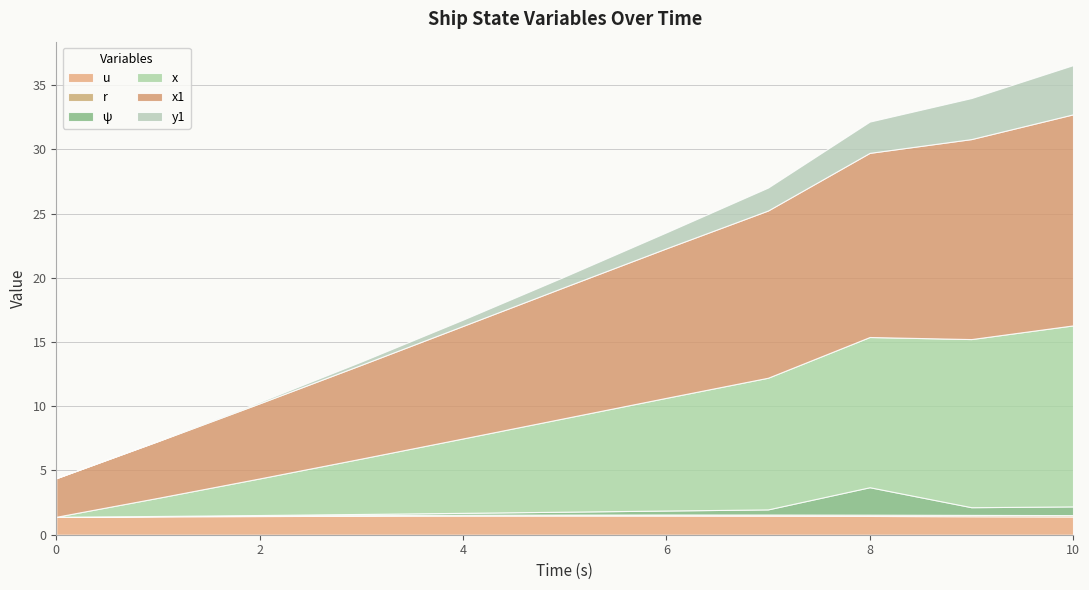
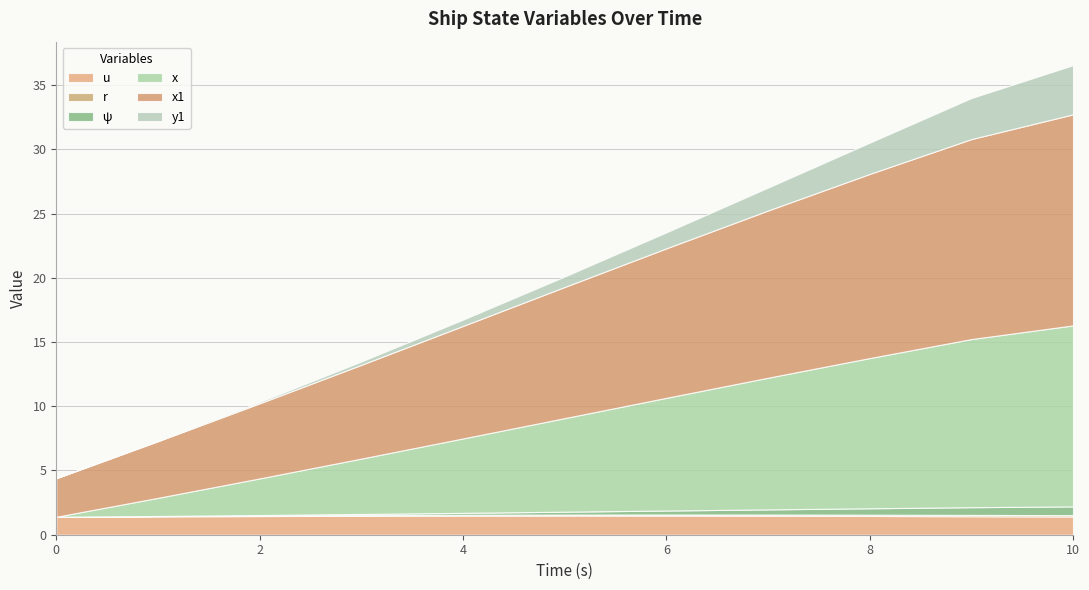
ψ, 8: 2.1 -> 0.5
